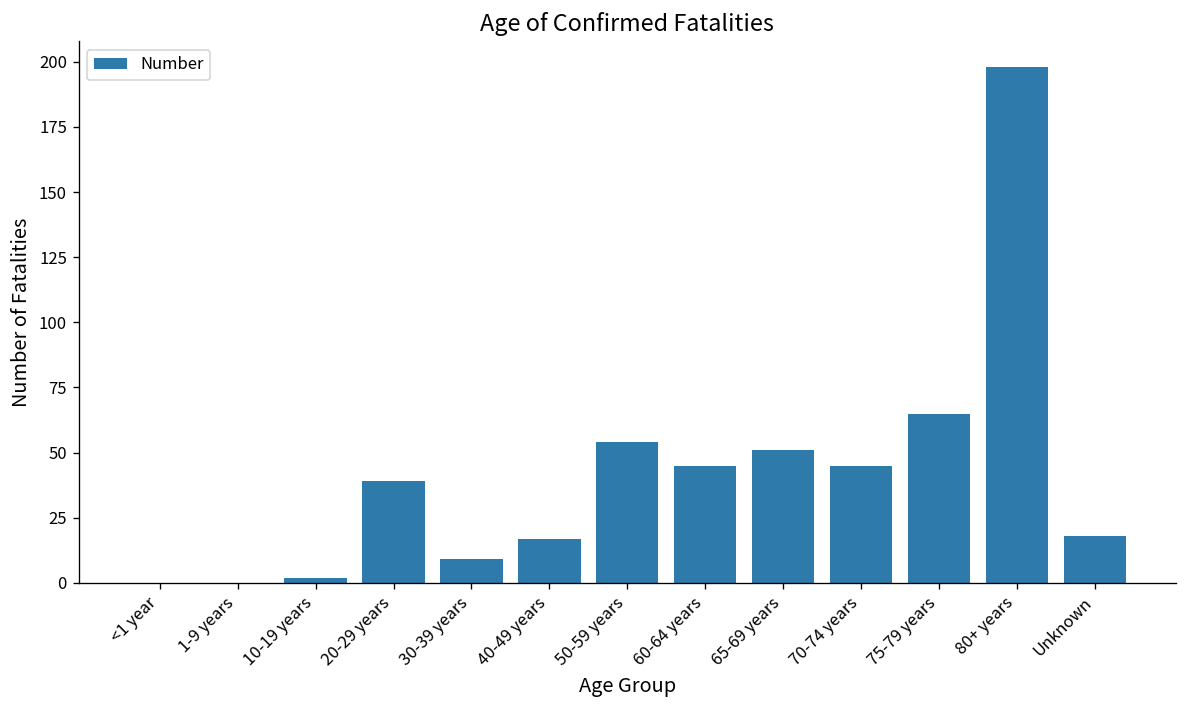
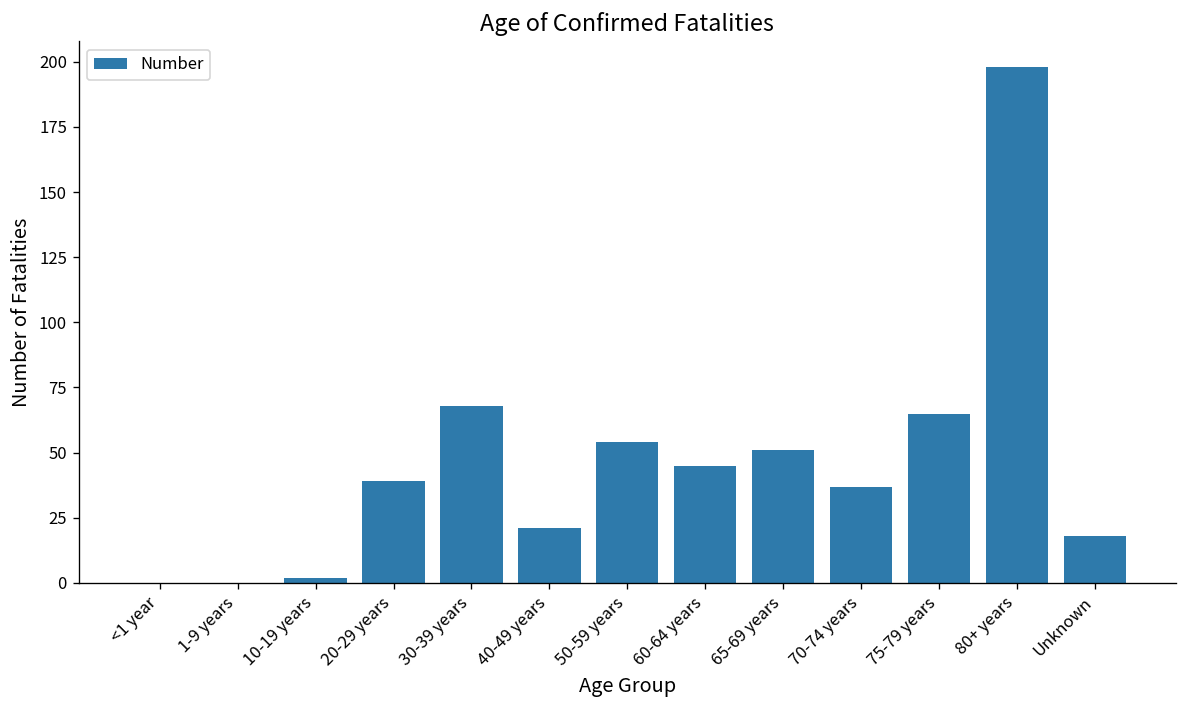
30-39 years: 9 -> 68
40-49 years: 17 -> 21
70-74 years: 45 -> 37
